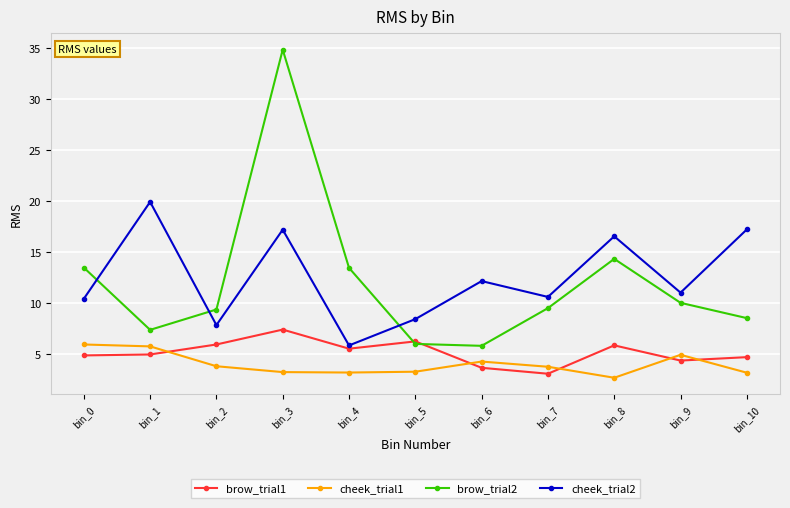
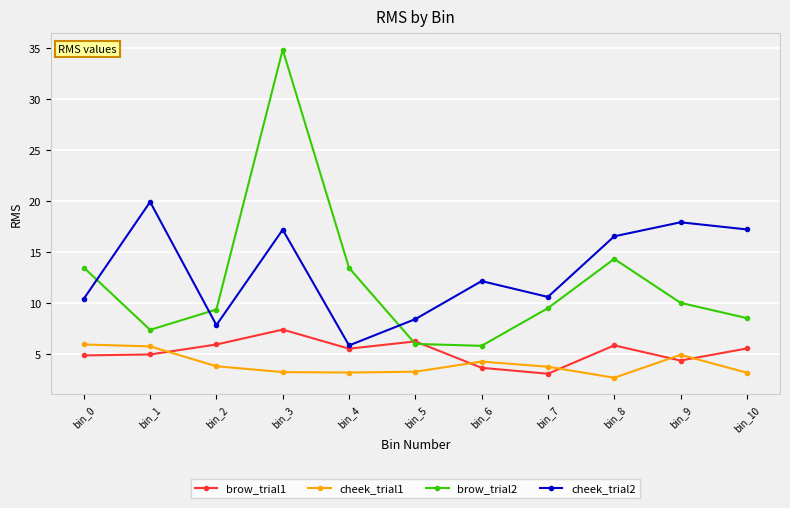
cheek_trial2, bin_9: 11.0 -> 17.9
brow_trial1, bin_10: 4.7 -> 5.5
